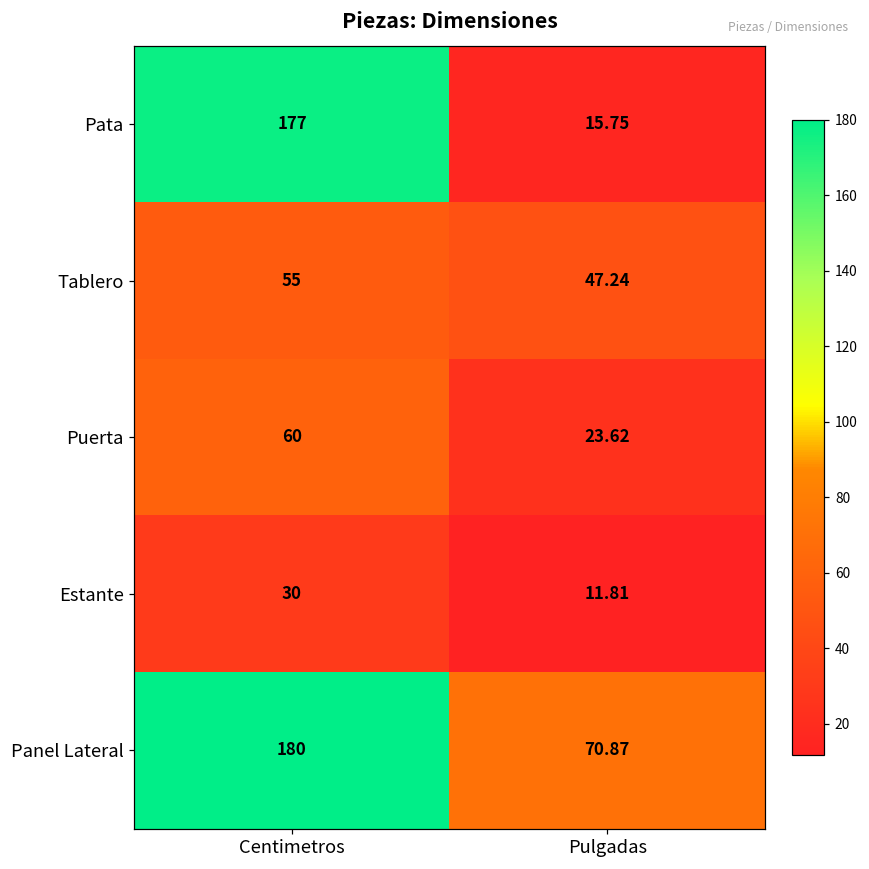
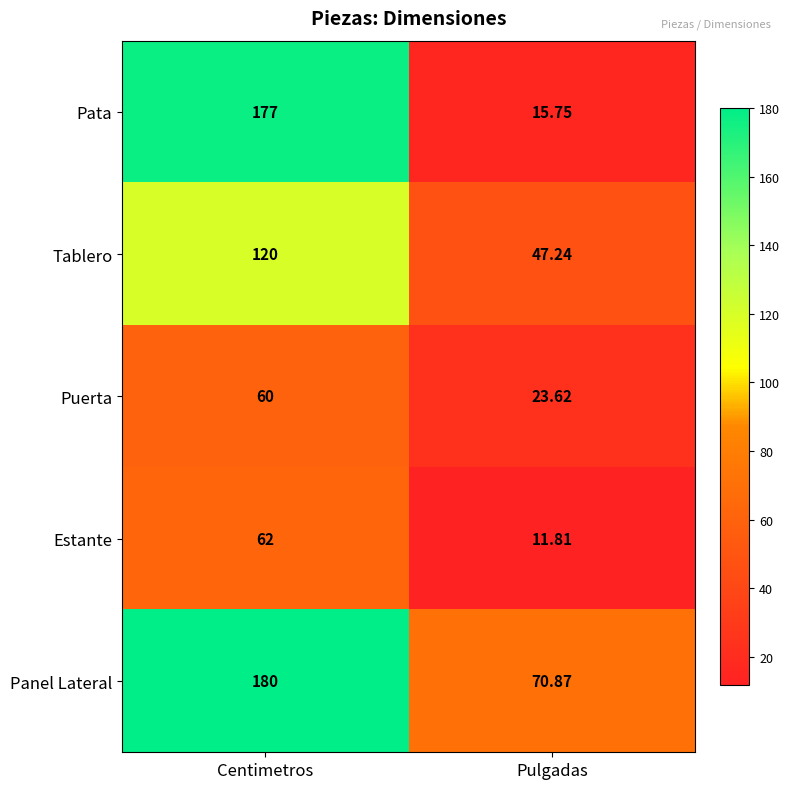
Tablero, Centimetros: 55 -> 120
Estante, Centimetros: 30 -> 62
